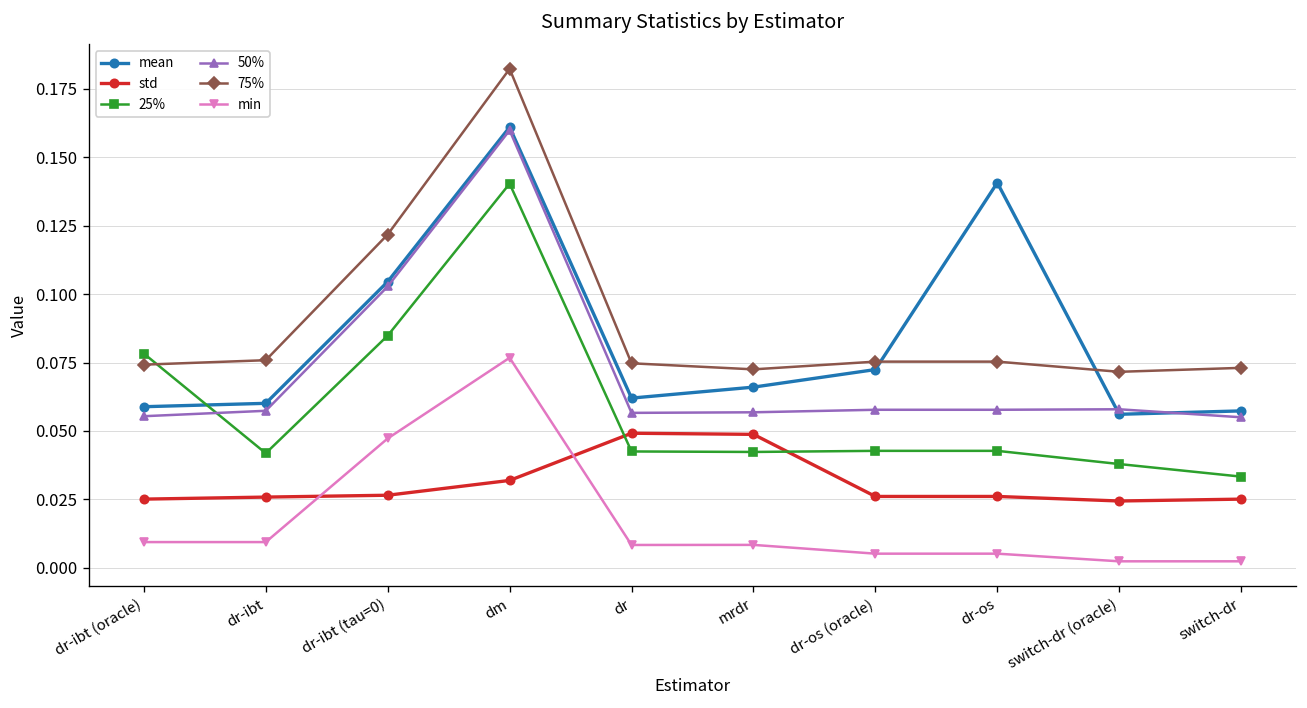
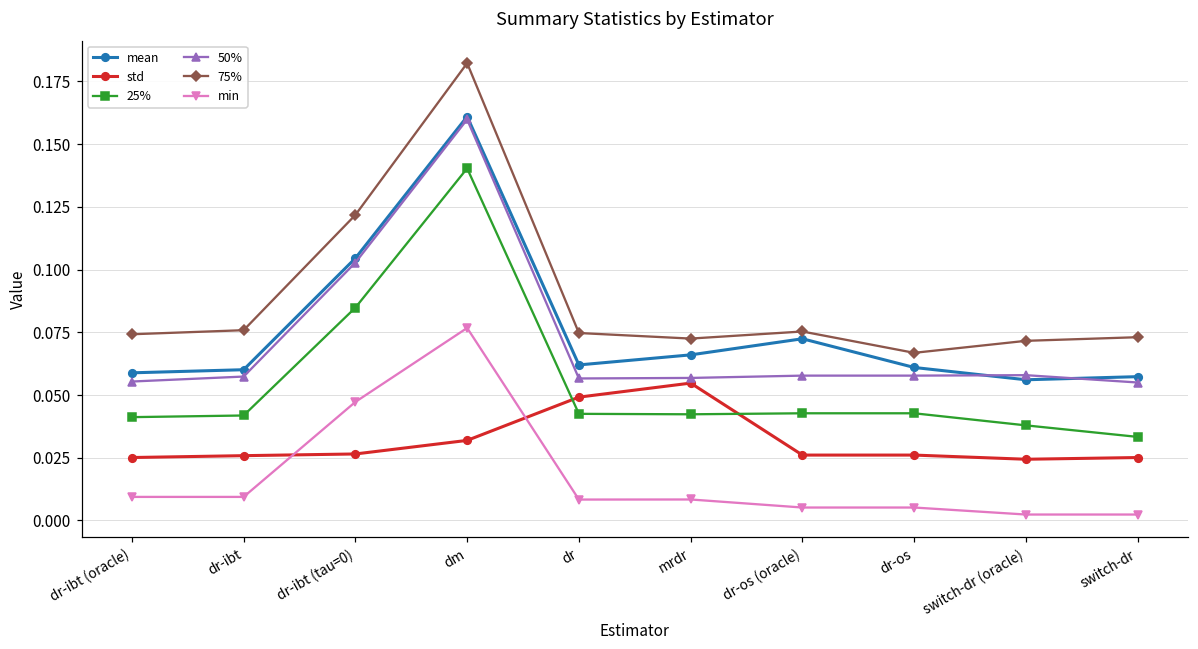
25%, dr-ibt (oracle): 0.078 -> 0.041
std, mrdr: 0.049 -> 0.055
mean, dr-os: 0.141 -> 0.061
75%, dr-os: 0.075 -> 0.067
